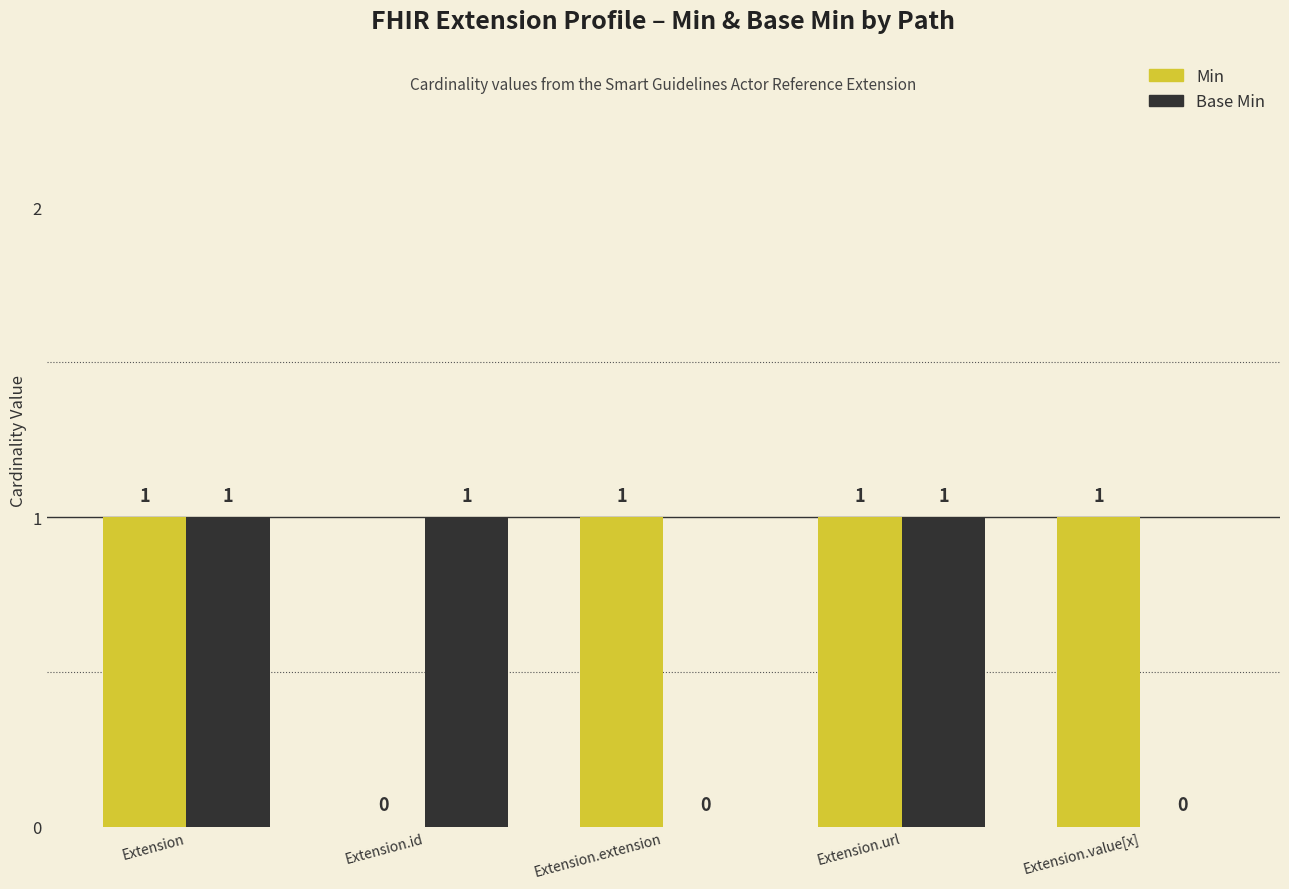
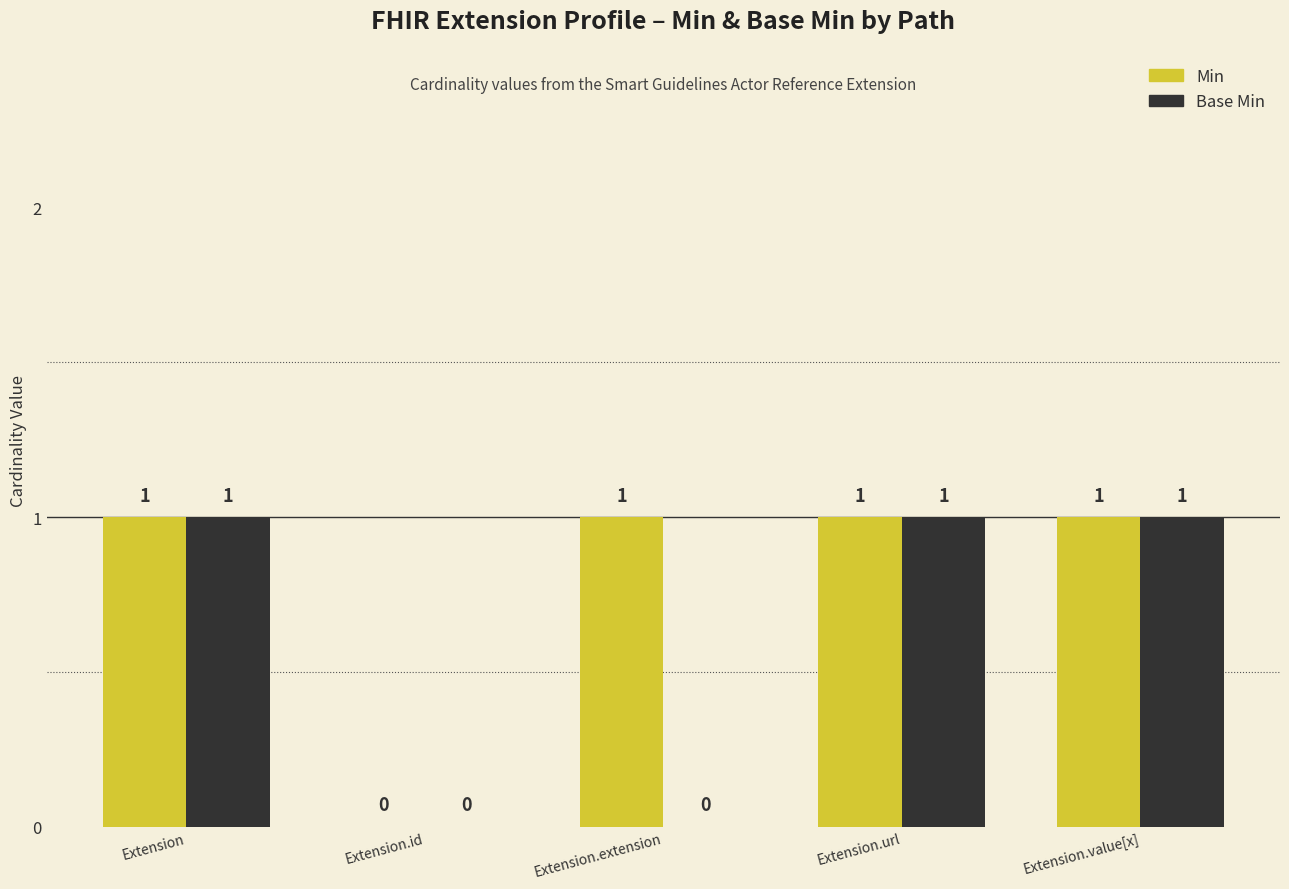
Base Min, Extension.id: 1 -> 0
Base Min, Extension.value[x]: 0 -> 1
